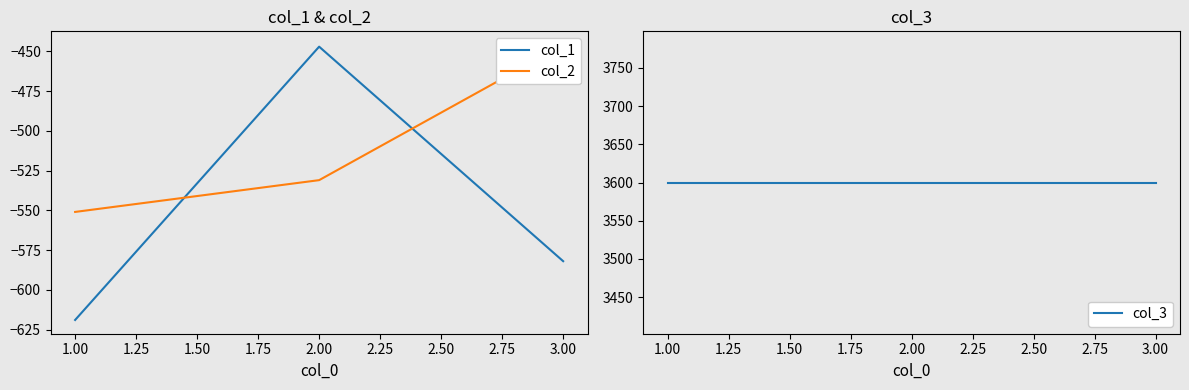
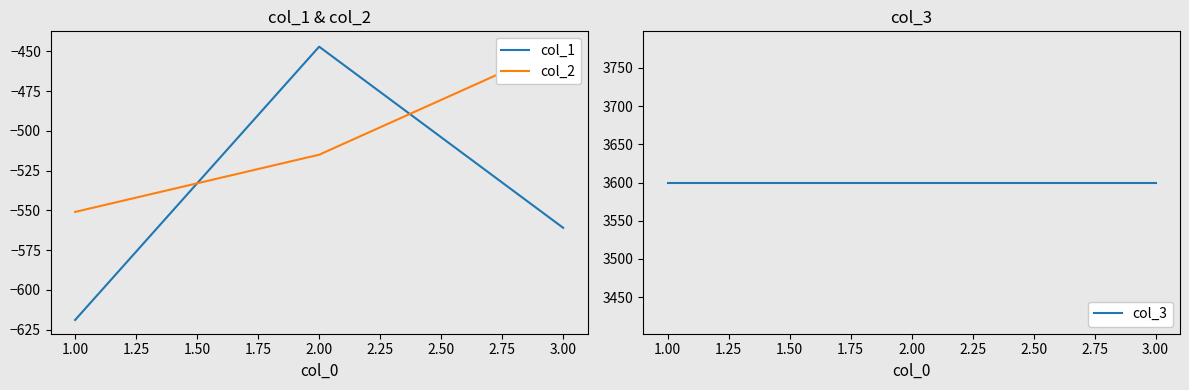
col_1 & col_2, col_2, 2.00: -531 -> -515
col_1 & col_2, col_1, 3.00: -582 -> -561
